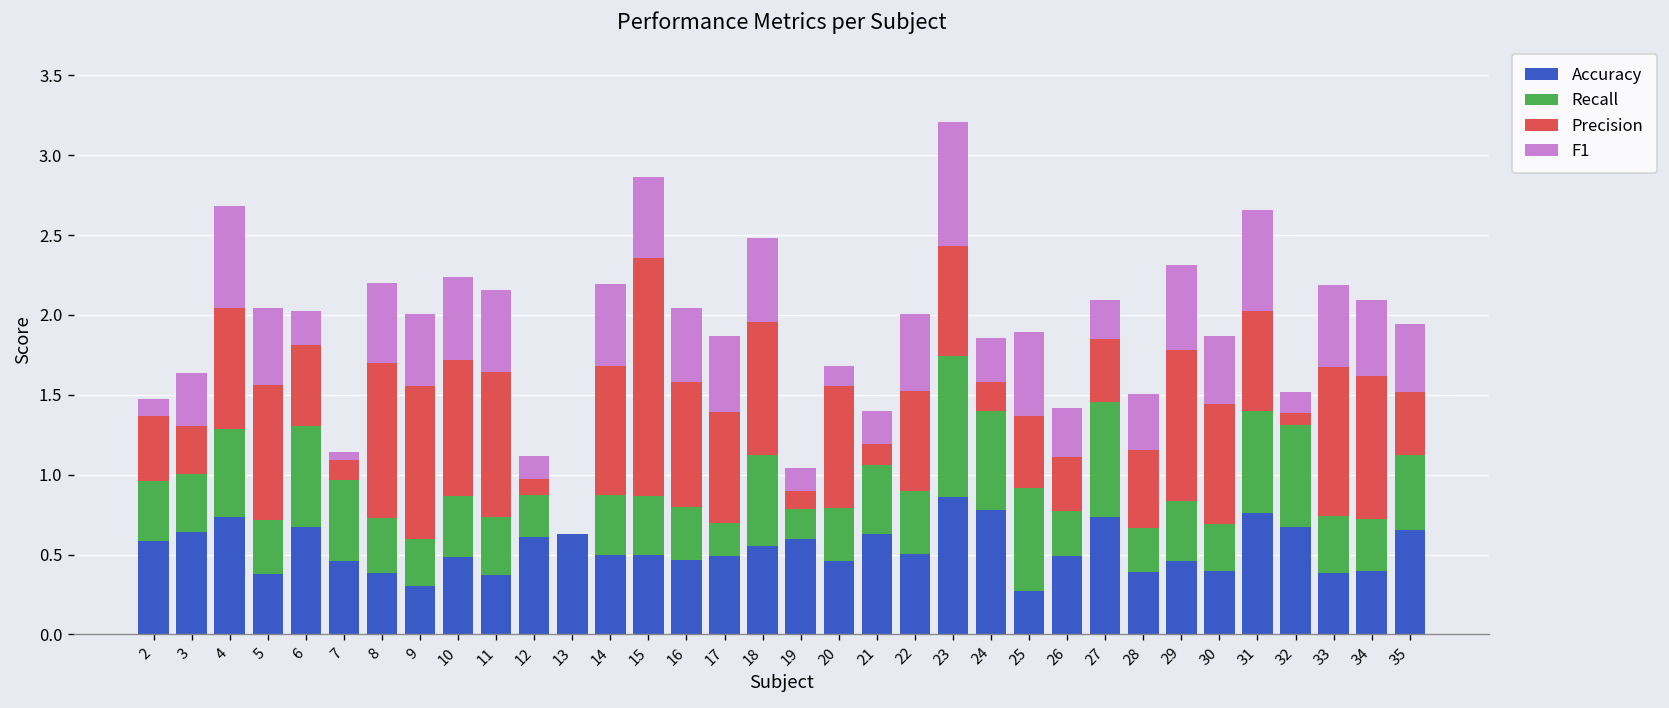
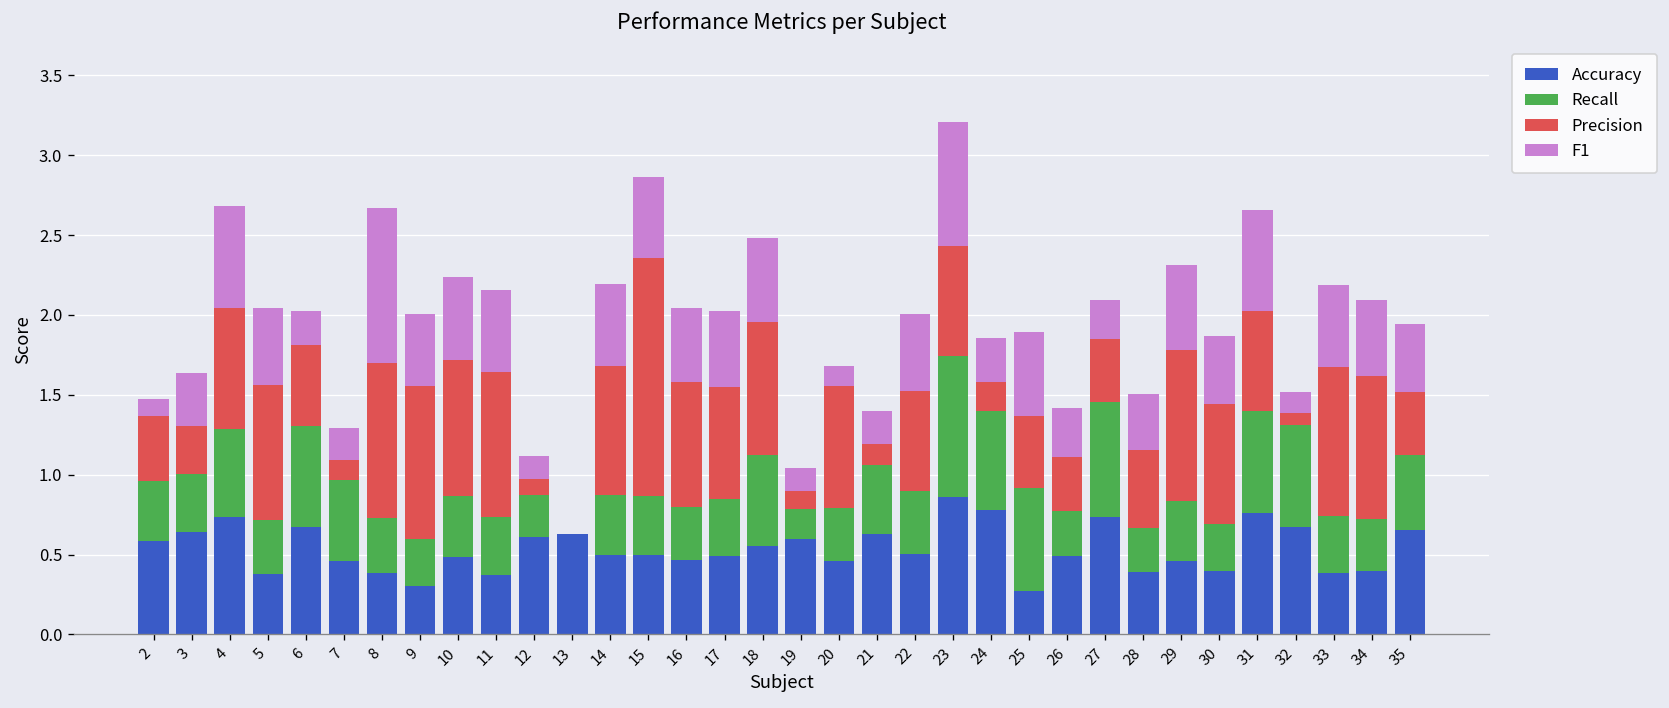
F1, 7: 0.05 -> 0.20
F1, 8: 0.50 -> 0.97
Recall, 17: 0.20 -> 0.36
